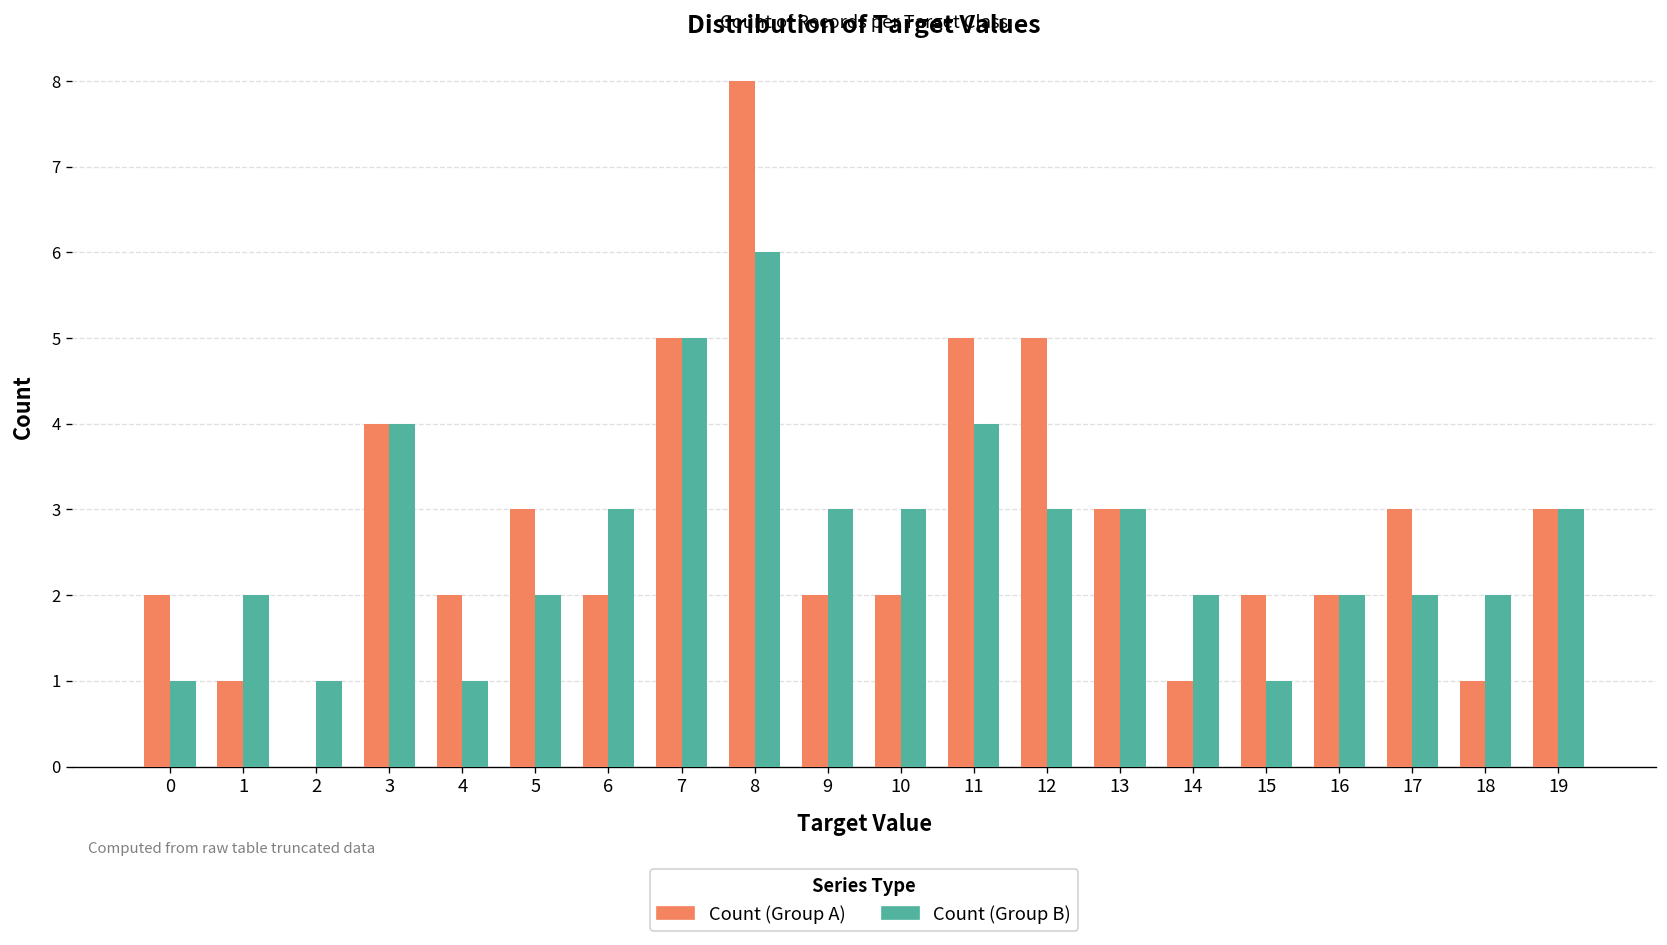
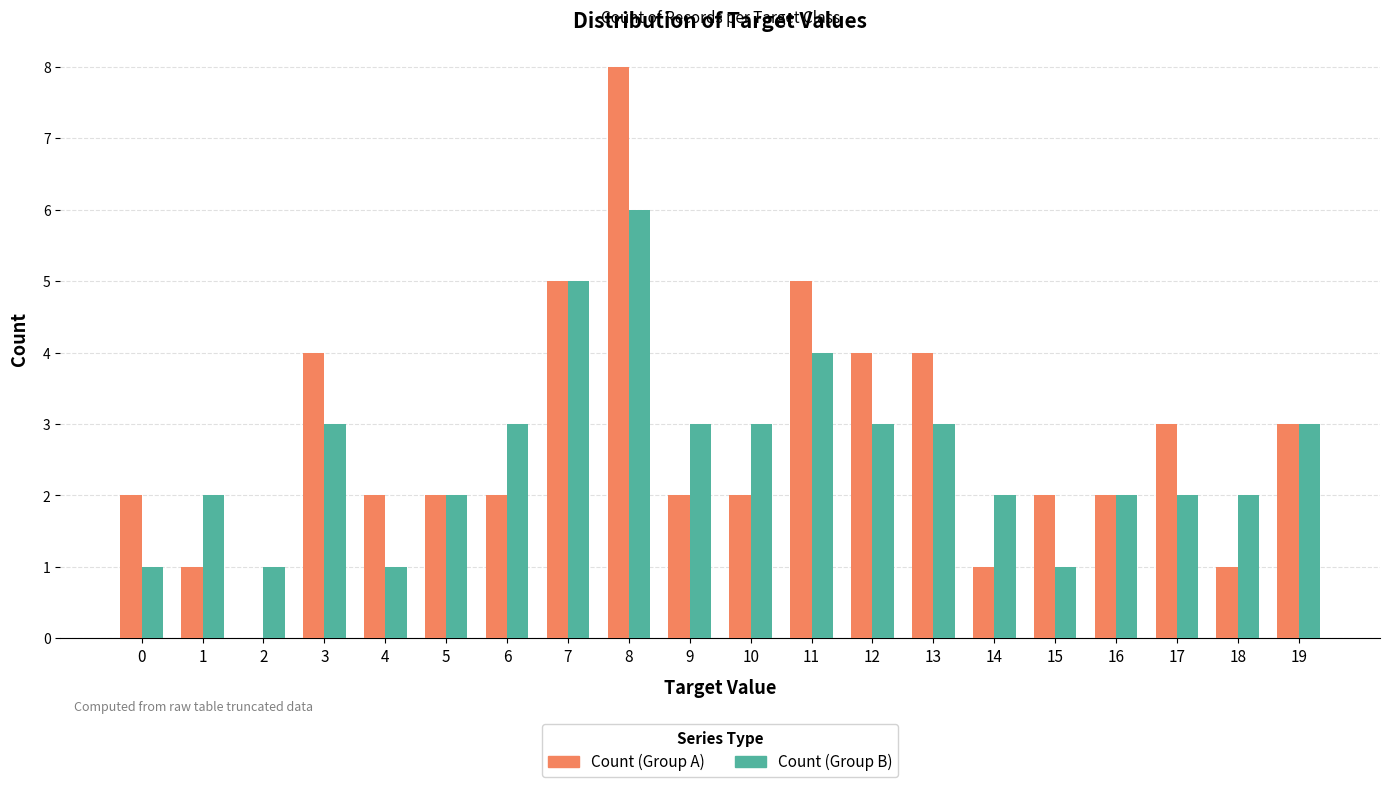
Count (Group B), 3: 4 -> 3
Count (Group A), 5: 3 -> 2
Count (Group A), 12: 5 -> 4
Count (Group A), 13: 3 -> 4
